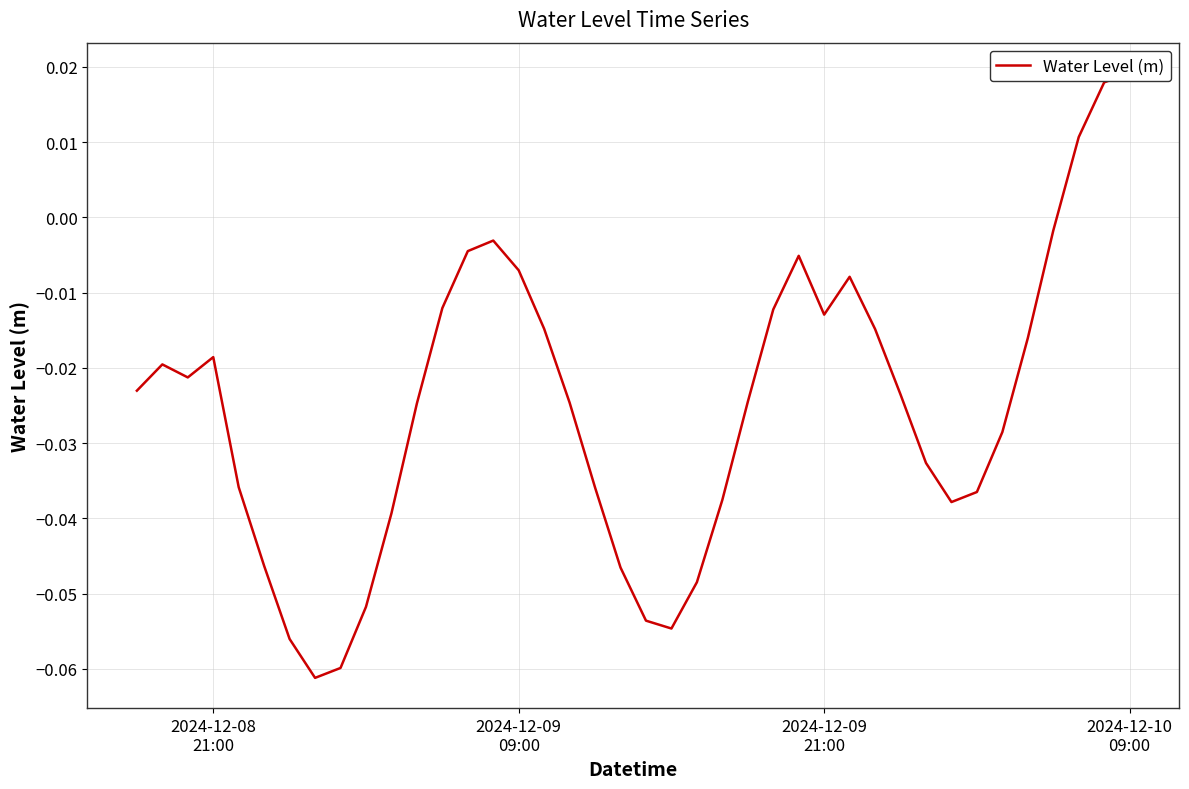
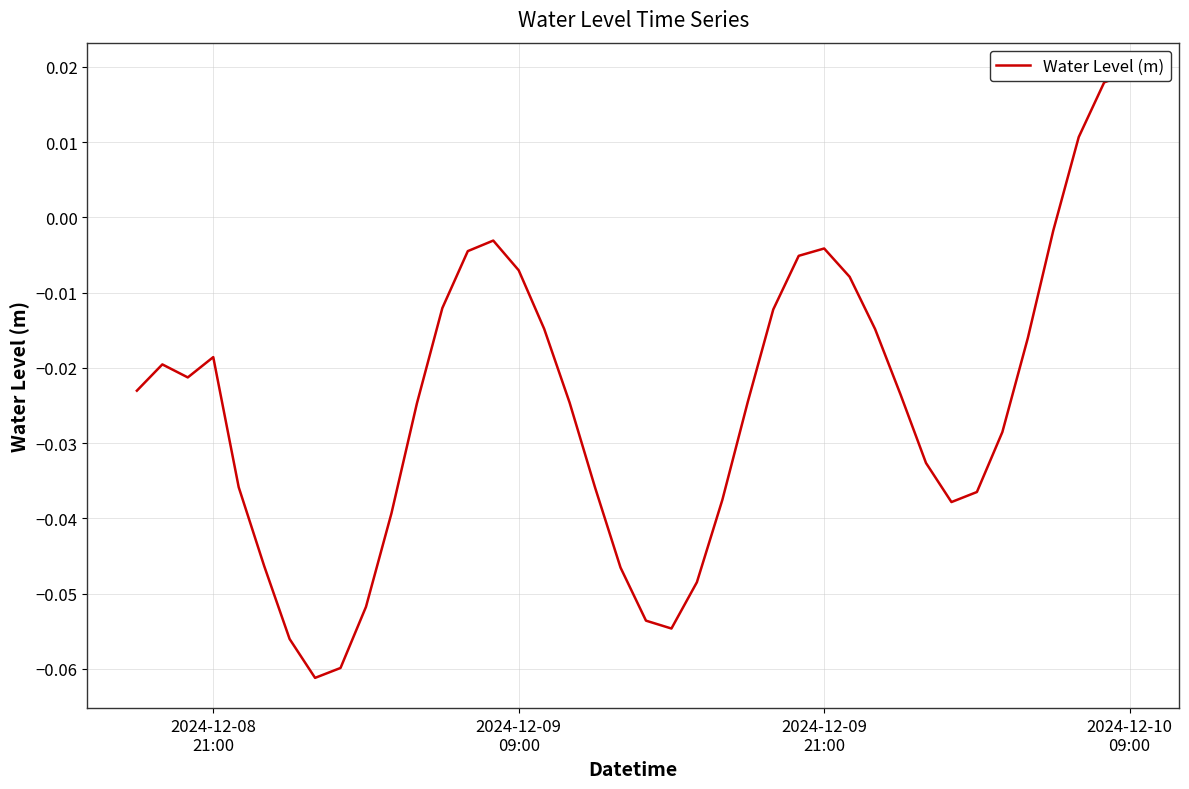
2024-12-09 21:00: -0.013 -> -0.004
